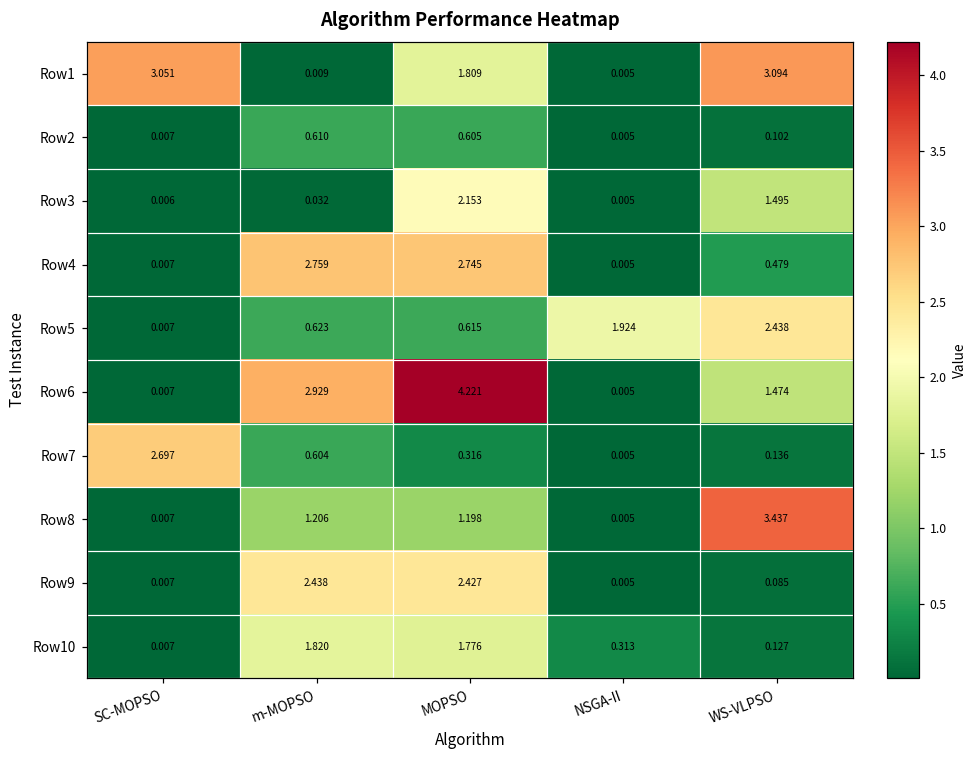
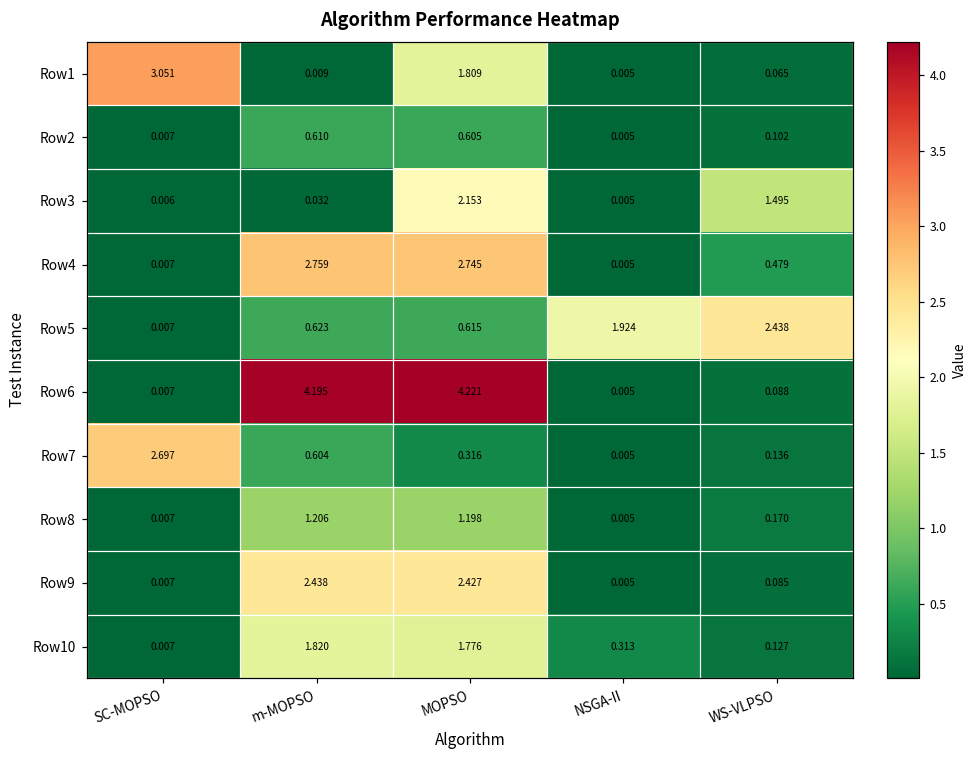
Row1, WS-VLPSO: 3.094 -> 0.065
Row6, m-MOPSO: 2.929 -> 4.195
Row6, WS-VLPSO: 1.474 -> 0.088
Row8, WS-VLPSO: 3.437 -> 0.170
